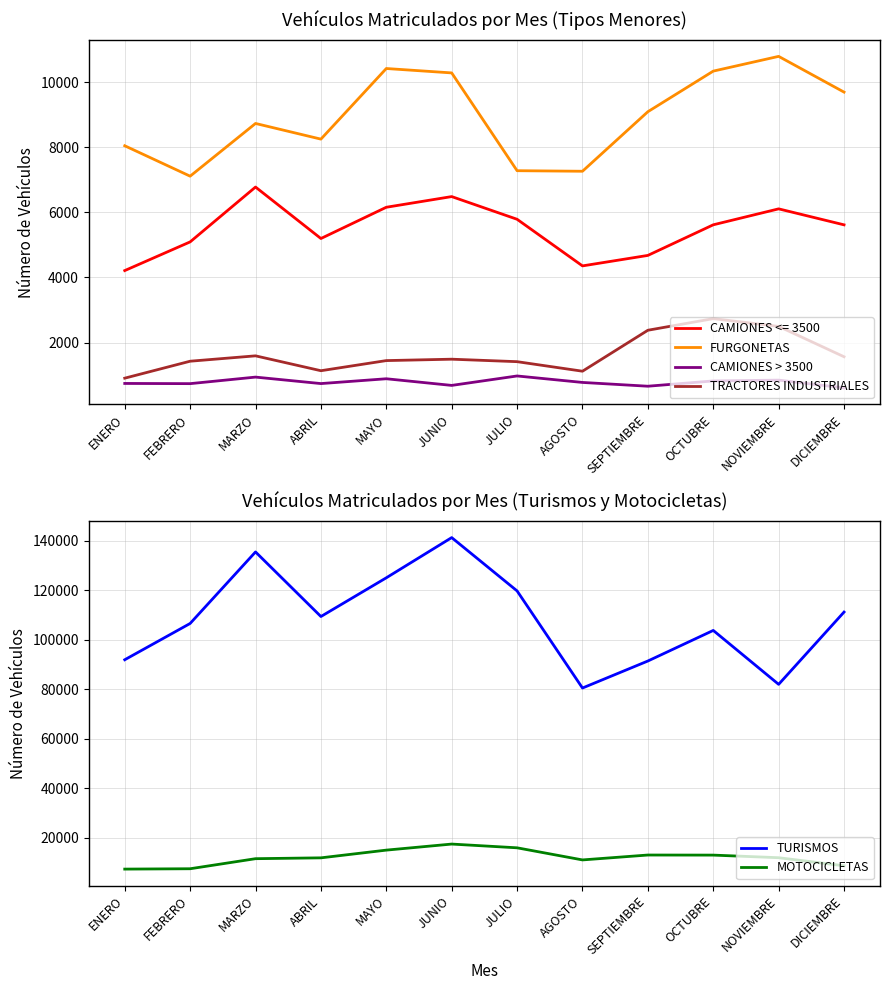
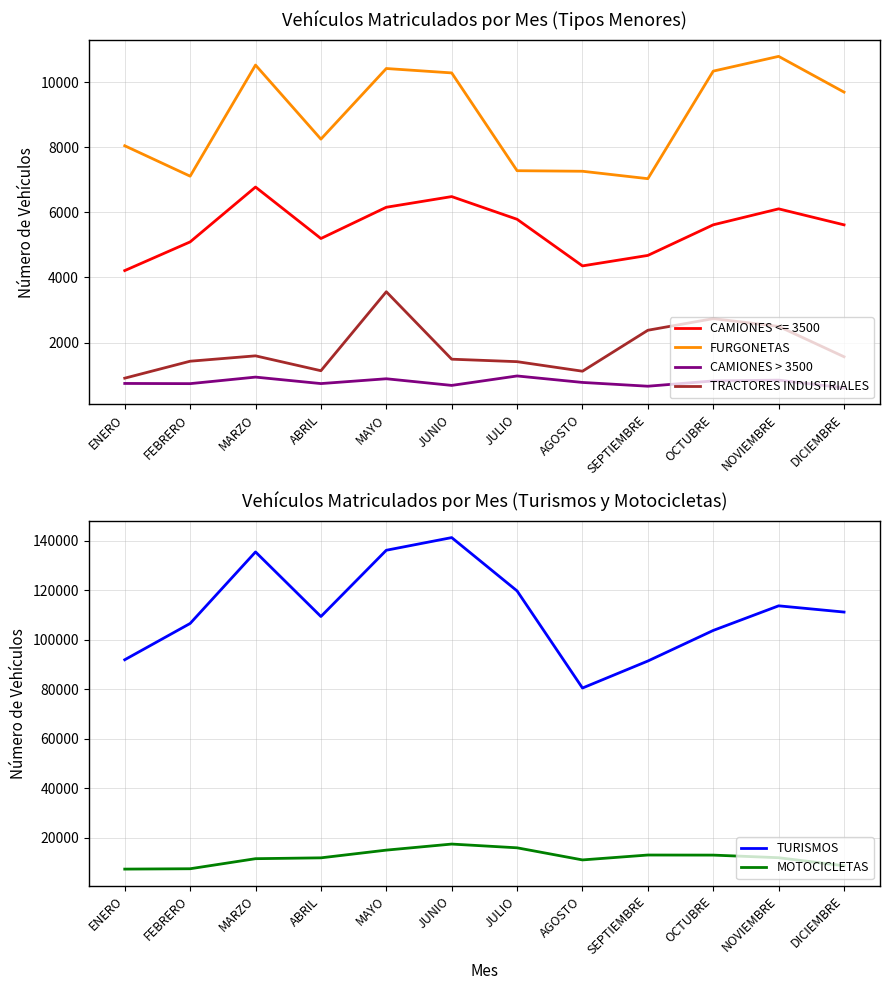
Vehículos Matriculados por Mes (Tipos Menores), FURGONETAS, MARZO: 8700 -> 10500
Vehículos Matriculados por Mes (Tipos Menores), TRACTORES INDUSTRIALES, MAYO: 1400 -> 3600
Vehículos Matriculados por Mes (Tipos Menores), FURGONETAS, SEPTIEMBRE: 9100 -> 7000
Vehículos Matriculados por Mes (Turismos y Motocicletas), TURISMOS, MAYO: 125000 -> 136000
Vehículos Matriculados por Mes (Turismos y Motocicletas), TURISMOS, NOVIEMBRE: 82000 -> 114000
